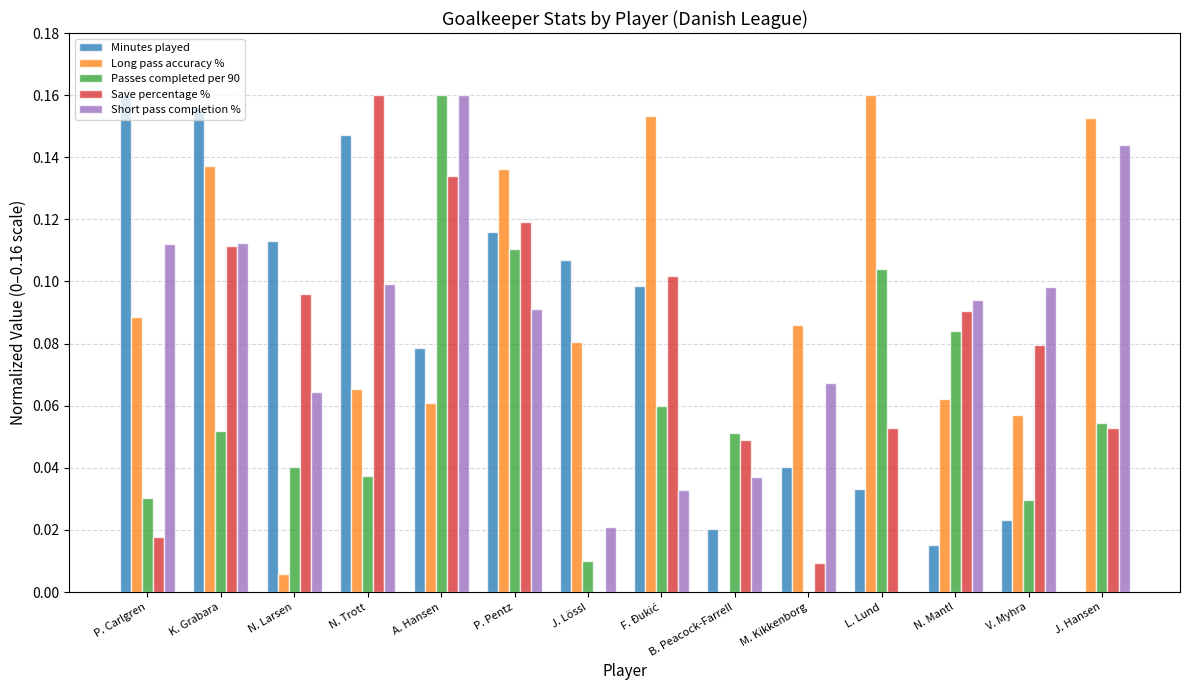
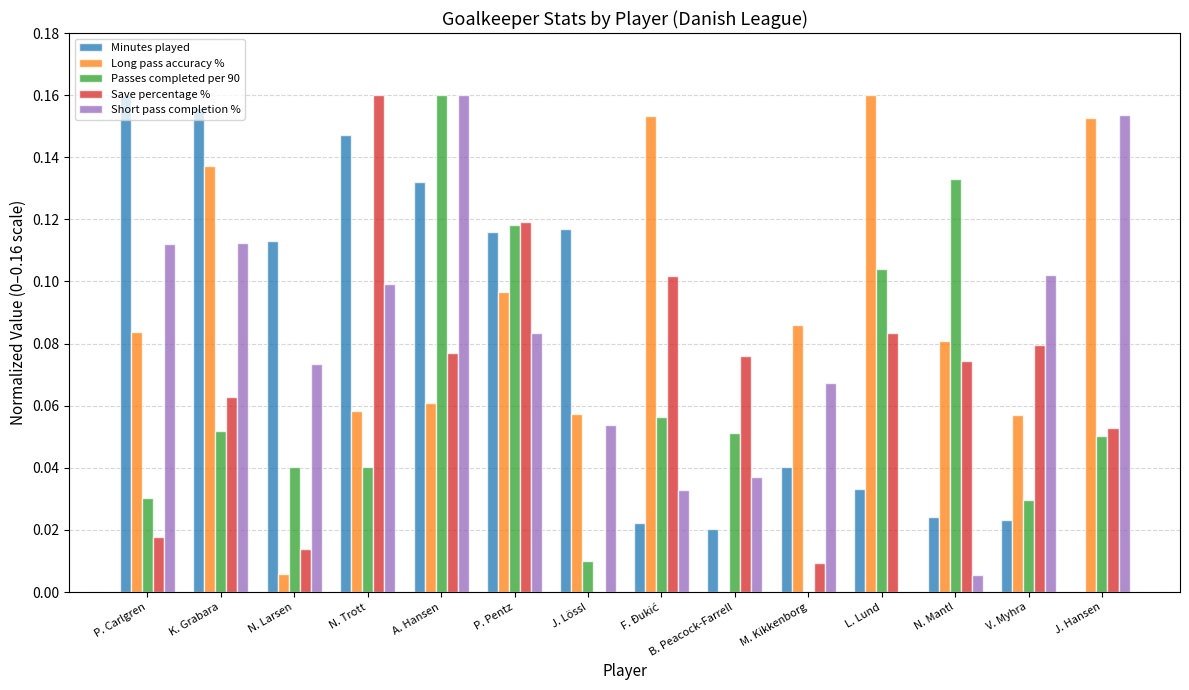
Long pass accuracy %, P. Carlgren: 0.088 -> 0.084
Save percentage %, K. Grabara: 0.111 -> 0.063
Save percentage %, N. Larsen: 0.096 -> 0.014
Short pass completion %, N. Larsen: 0.065 -> 0.074
Long pass accuracy %, N. Trott: 0.065 -> 0.058
Passes completed per 90, N. Trott: 0.037 -> 0.040
Minutes played, A. Hansen: 0.079 -> 0.132
Save percentage %, A. Hansen: 0.134 -> 0.077
Long pass accuracy %, P. Pentz: 0.136 -> 0.097
Passes completed per 90, P. Pentz: 0.110 -> 0.118
Short pass completion %, P. Pentz: 0.091 -> 0.083
Minutes played, J. Lössl: 0.107 -> 0.117
Long pass accuracy %, J. Lössl: 0.080 -> 0.057
Short pass completion %, J. Lössl: 0.021 -> 0.054
Minutes played, F. Đukić: 0.098 -> 0.022
Passes completed per 90, F. Đukić: 0.060 -> 0.056
Save percentage %, B. Peacock-Farrell: 0.049 -> 0.076
Save percentage %, L. Lund: 0.053 -> 0.083
Minutes played, N. Mantl: 0.015 -> 0.024
Long pass accuracy %, N. Mantl: 0.062 -> 0.081
Passes completed per 90, N. Mantl: 0.084 -> 0.133
Save percentage %, N. Mantl: 0.091 -> 0.074
Short pass completion %, N. Mantl: 0.094 -> 0.005
Short pass completion %, V. Myhra: 0.098 -> 0.102
Passes completed per 90, J. Hansen: 0.055 -> 0.050
Short pass completion %, J. Hansen: 0.144 -> 0.154
